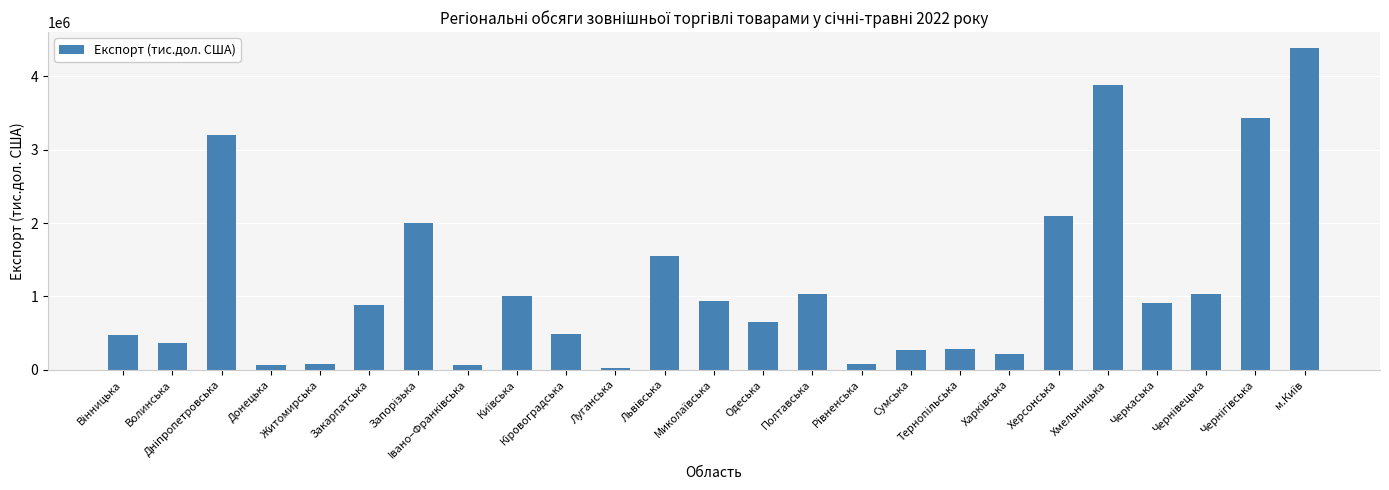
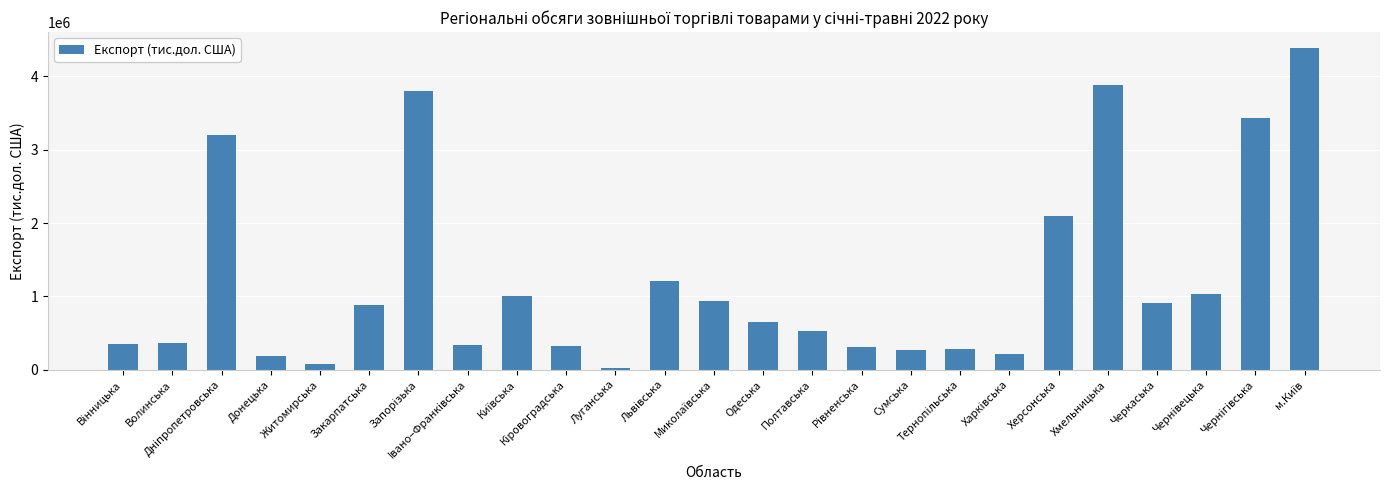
Вiнницька: 500000 -> 400000
Донецька: 100000 -> 200000
Запорiзька: 2000000 -> 3800000
Івано–Франківська: 100000 -> 300000
Кiровоградська: 500000 -> 300000
Львiвська: 1500000 -> 1200000
Полтавська: 1000000 -> 500000
Рiвненська: 100000 -> 300000
